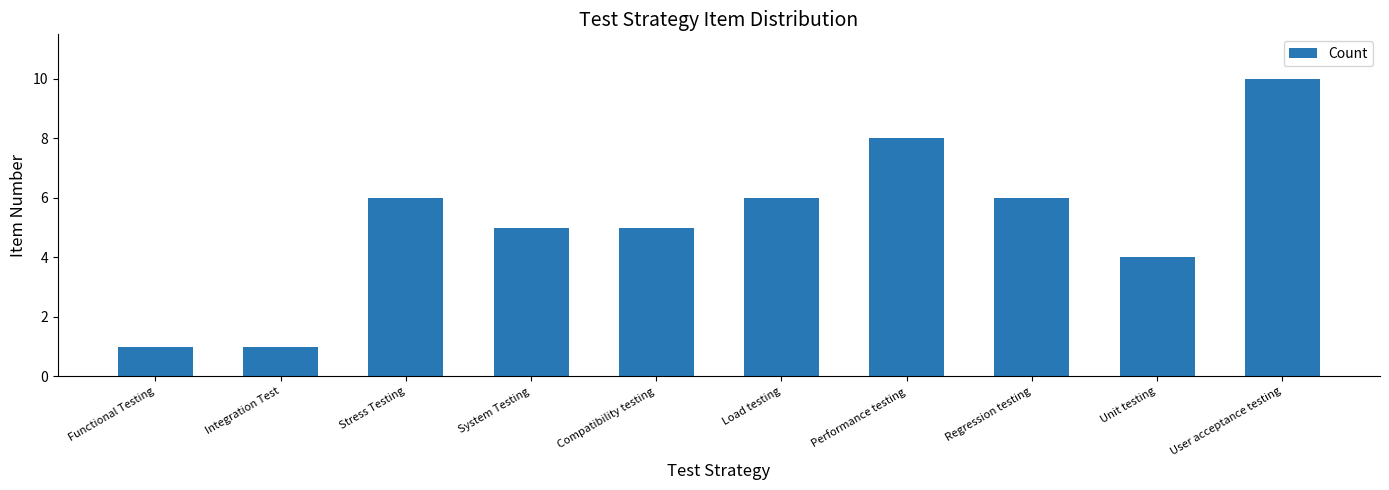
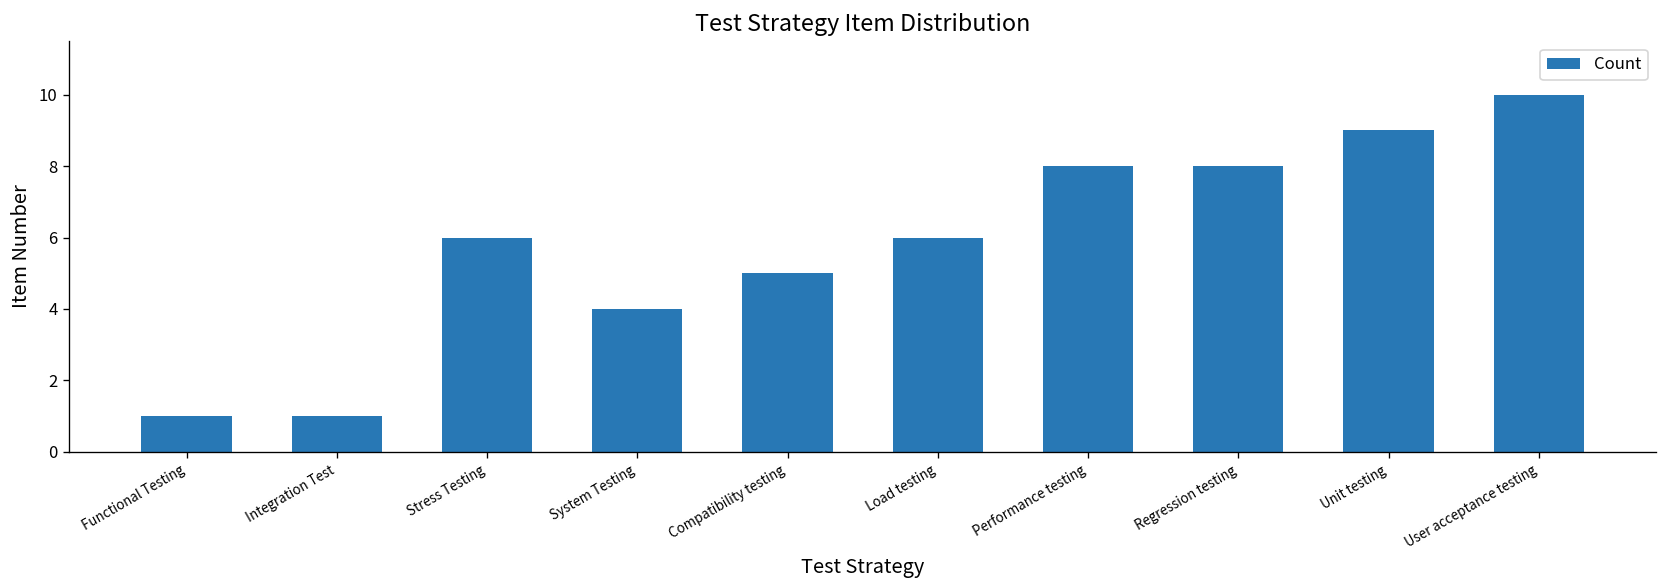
System Testing: 5 -> 4
Regression testing: 6 -> 8
Unit testing: 4 -> 9
